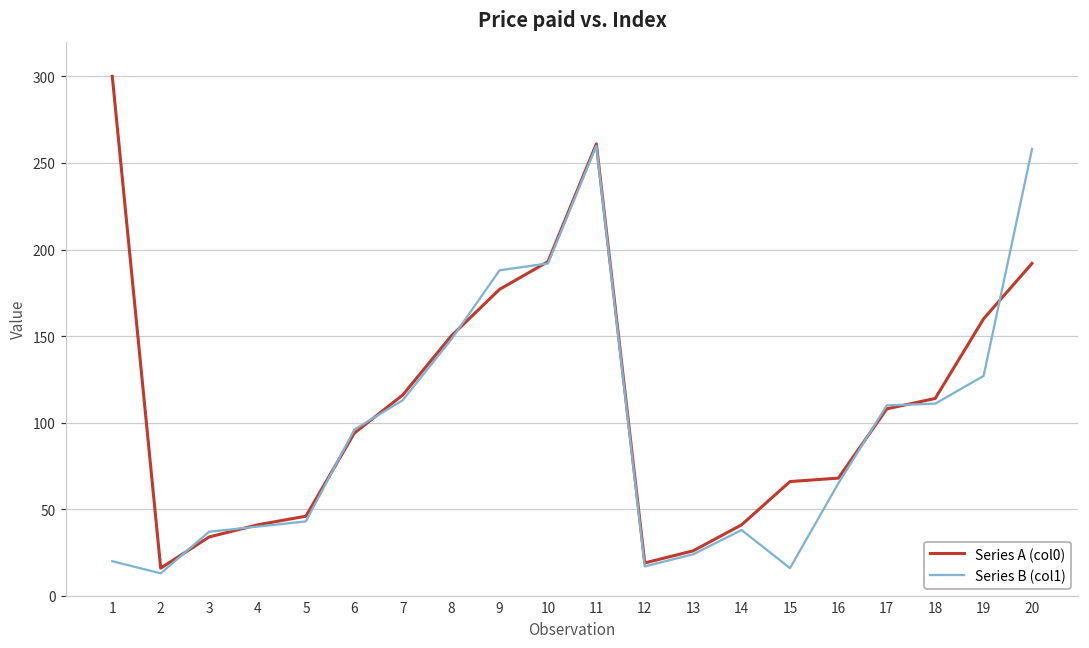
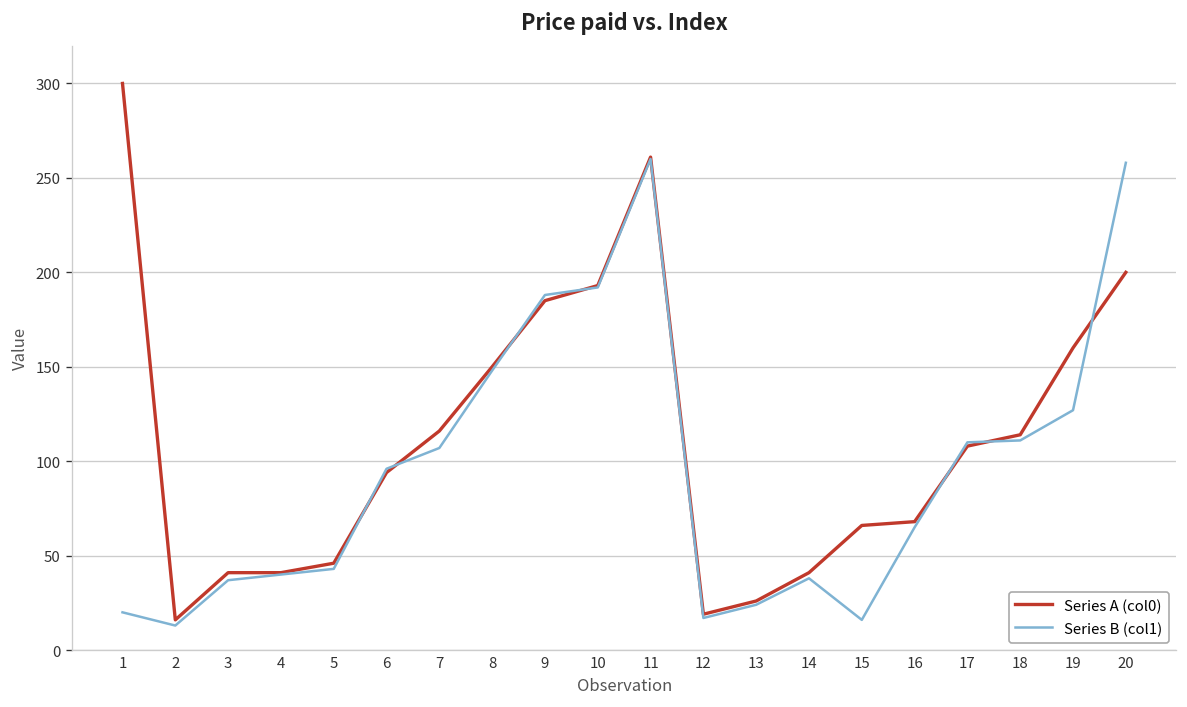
Series A (col0), 3: 34 -> 41
Series B (col1), 7: 113 -> 107
Series A (col0), 9: 177 -> 185
Series A (col0), 20: 192 -> 200
